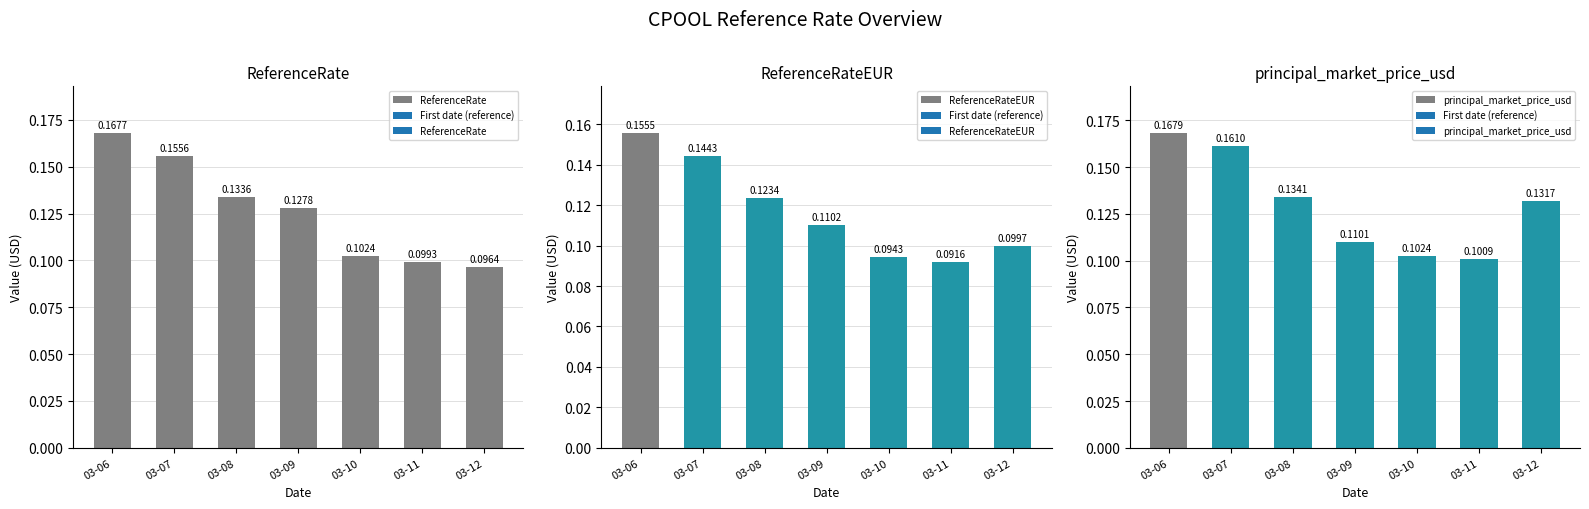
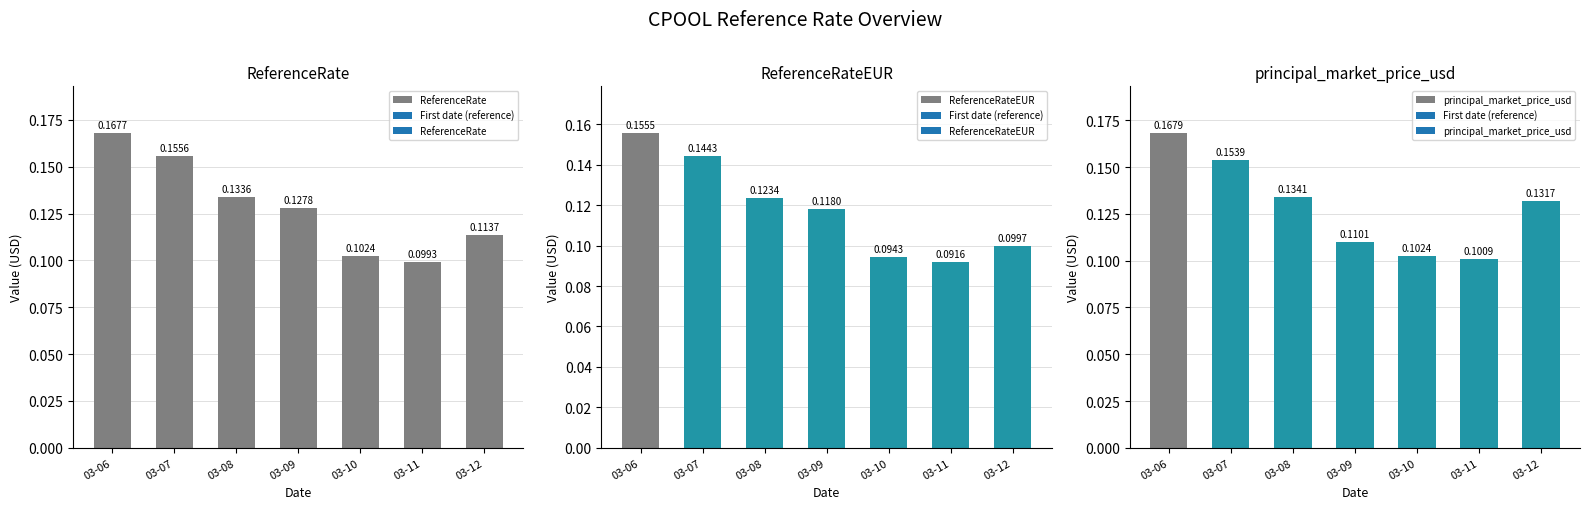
ReferenceRate, 03-12: 0.0964 -> 0.1137
ReferenceRateEUR, 03-09: 0.1102 -> 0.1180
principal_market_price_usd, 03-07: 0.1610 -> 0.1539
